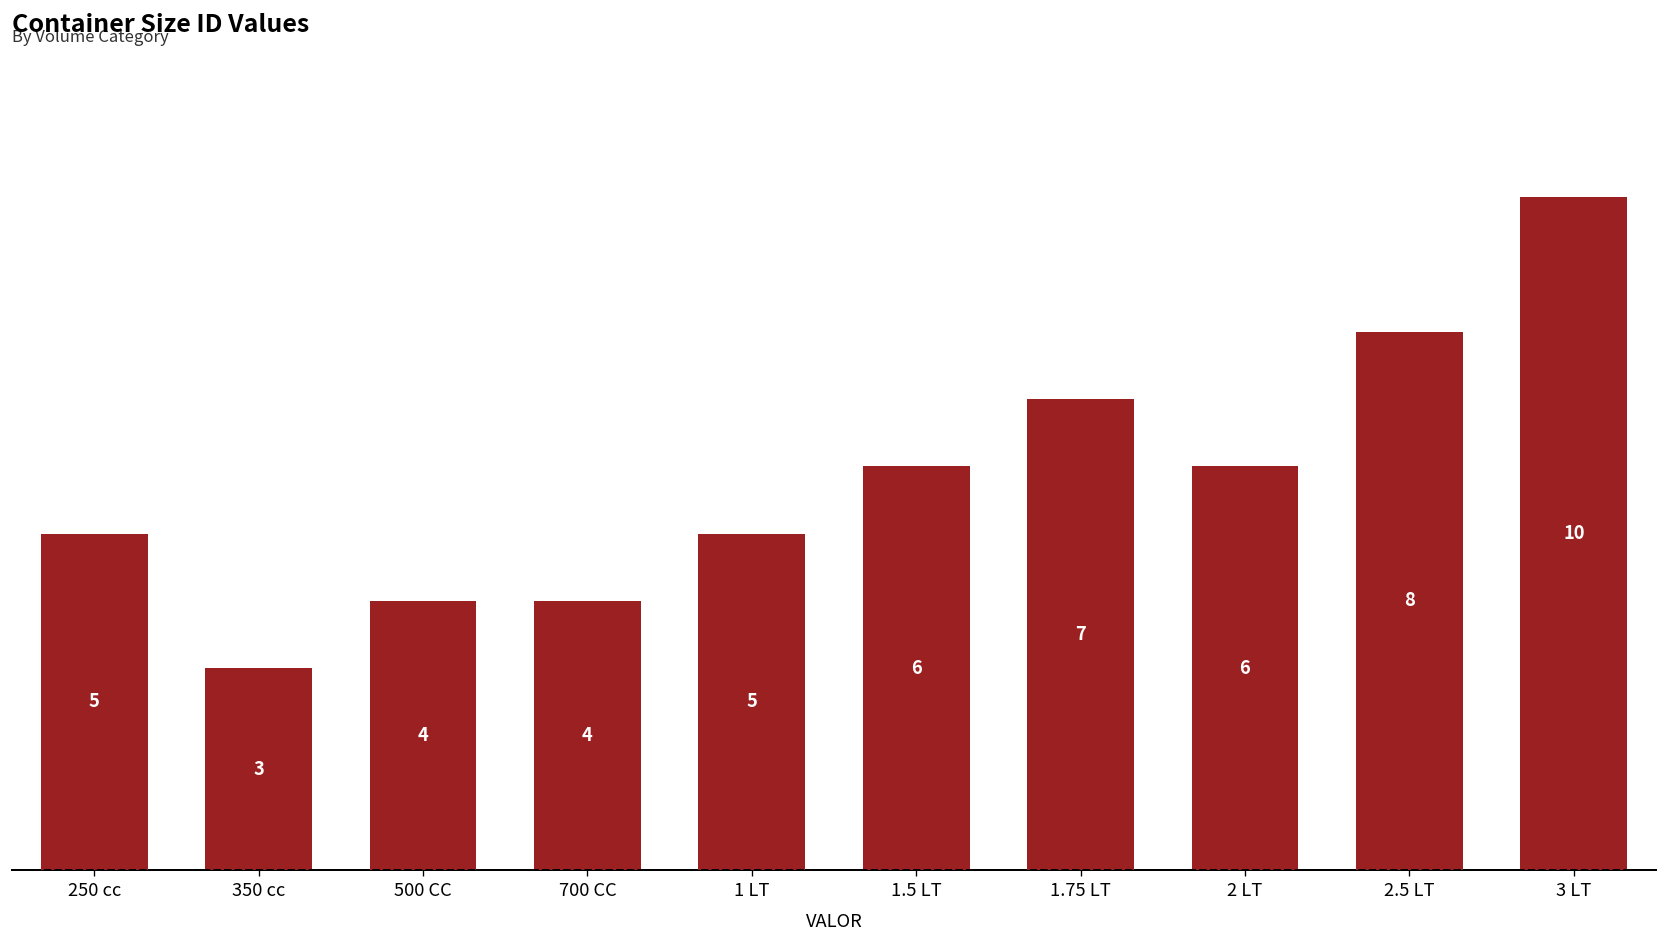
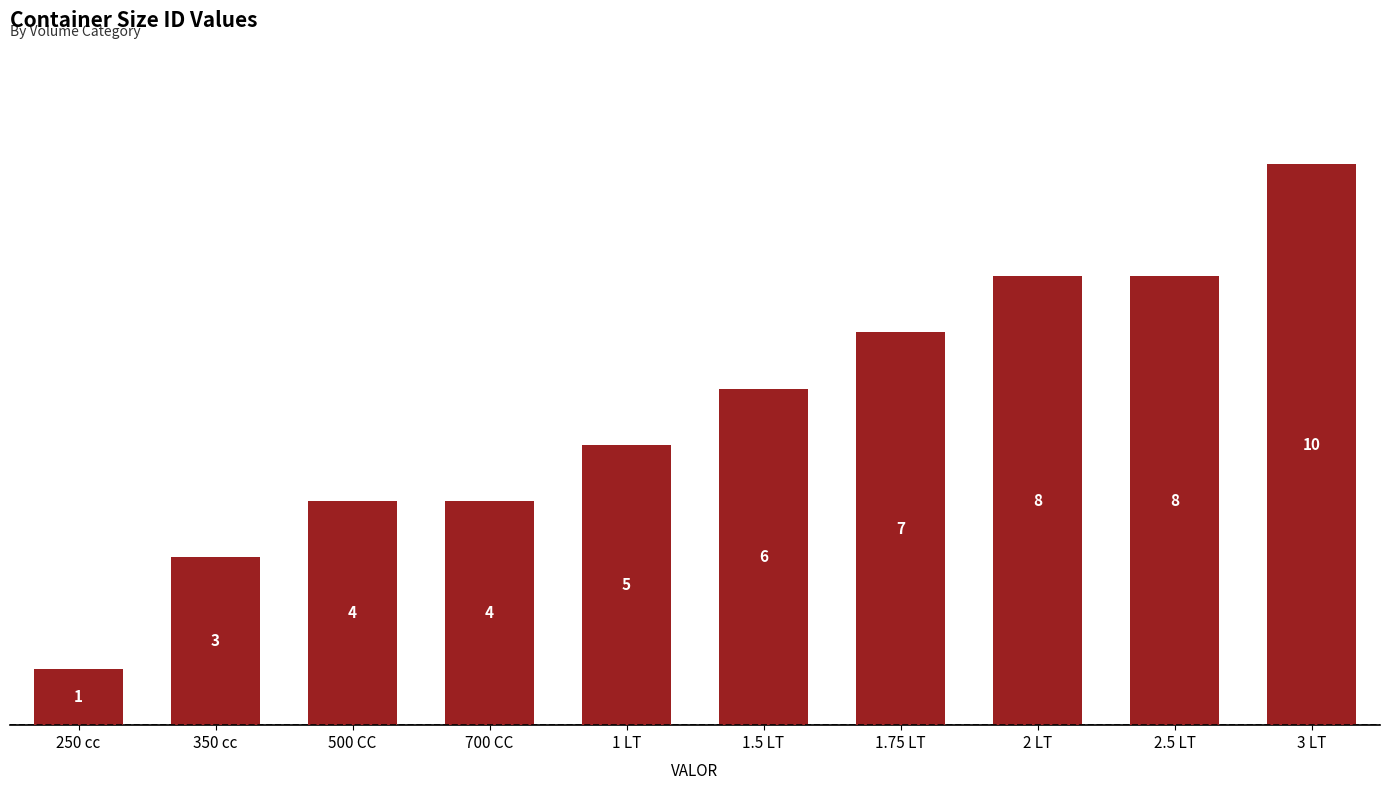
250 cc: 5 -> 1
2 LT: 6 -> 8
